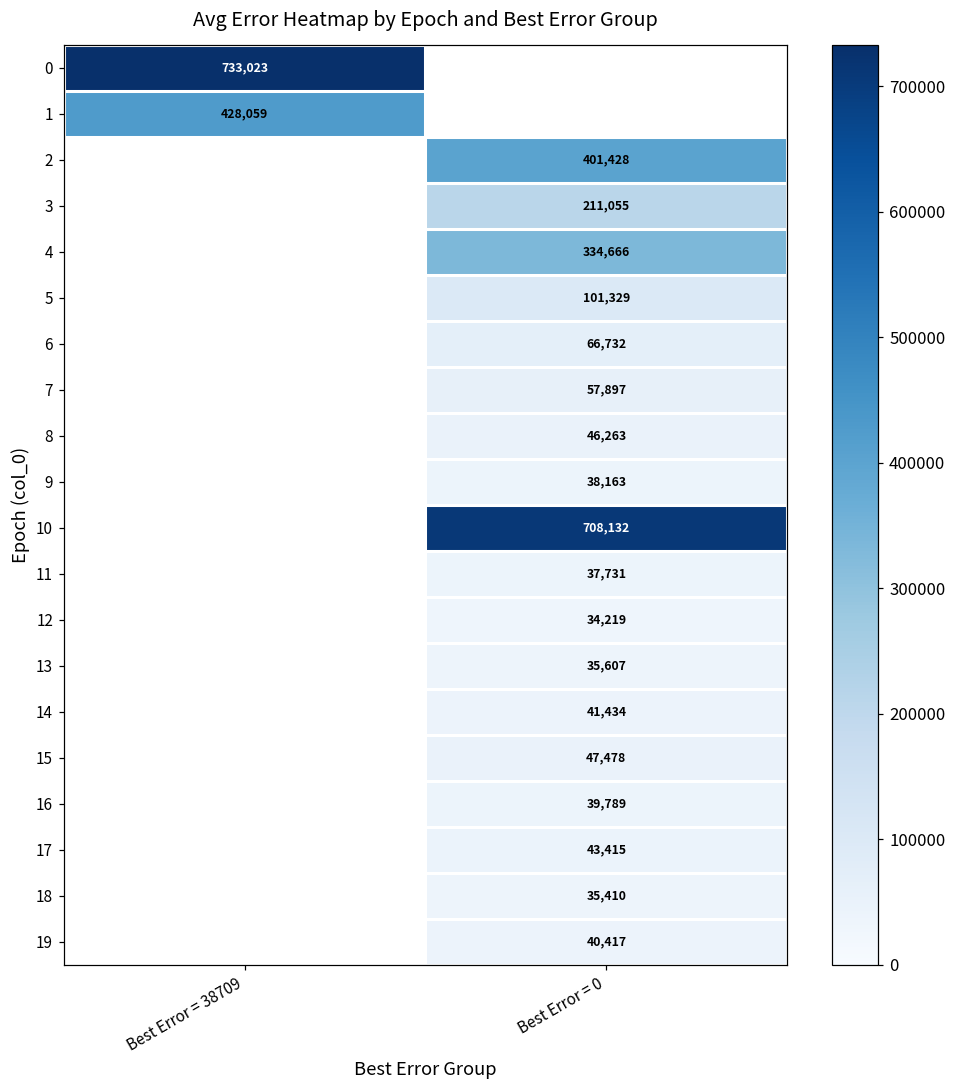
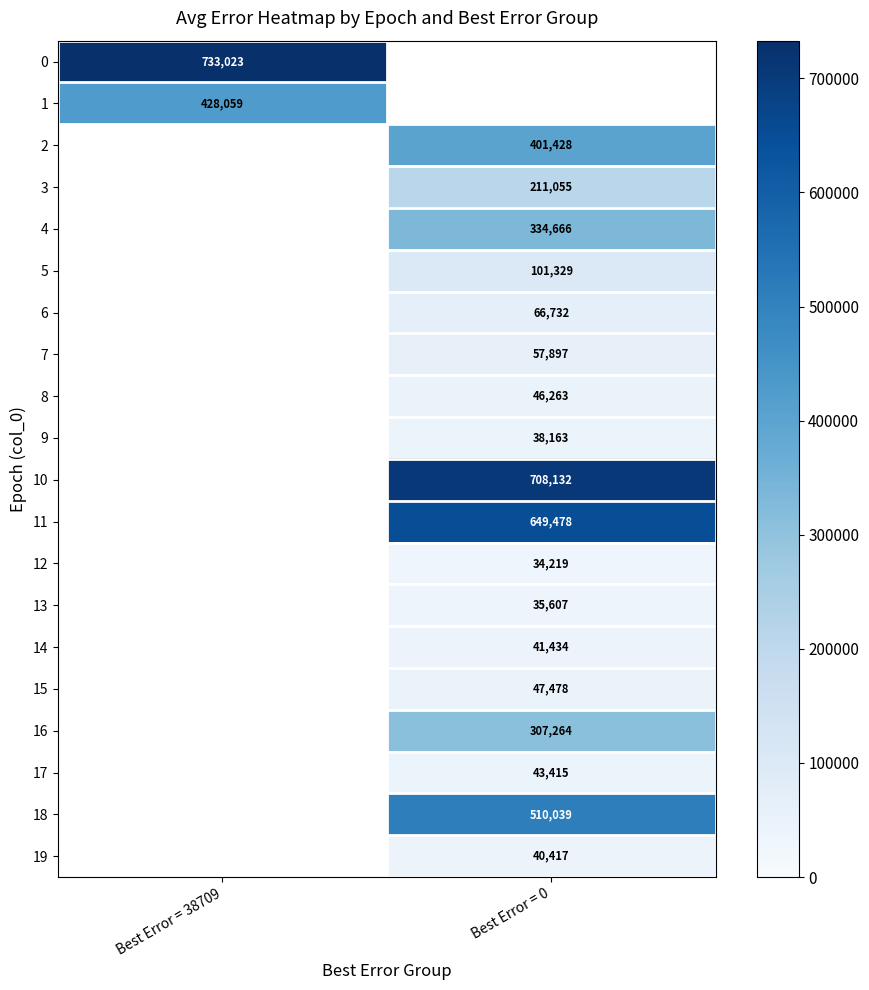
11, Best Error = 0: 37,731 -> 649,478
16, Best Error = 0: 39,789 -> 307,264
18, Best Error = 0: 35,410 -> 510,039
